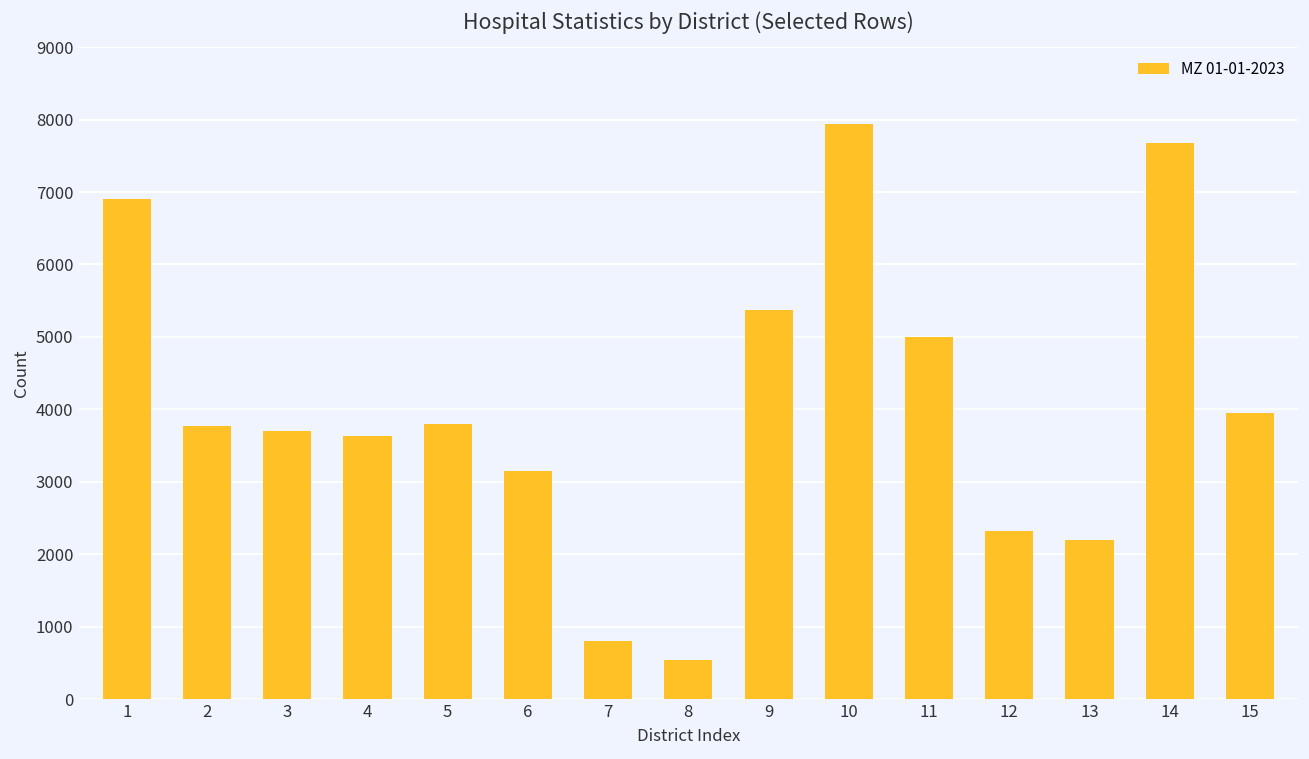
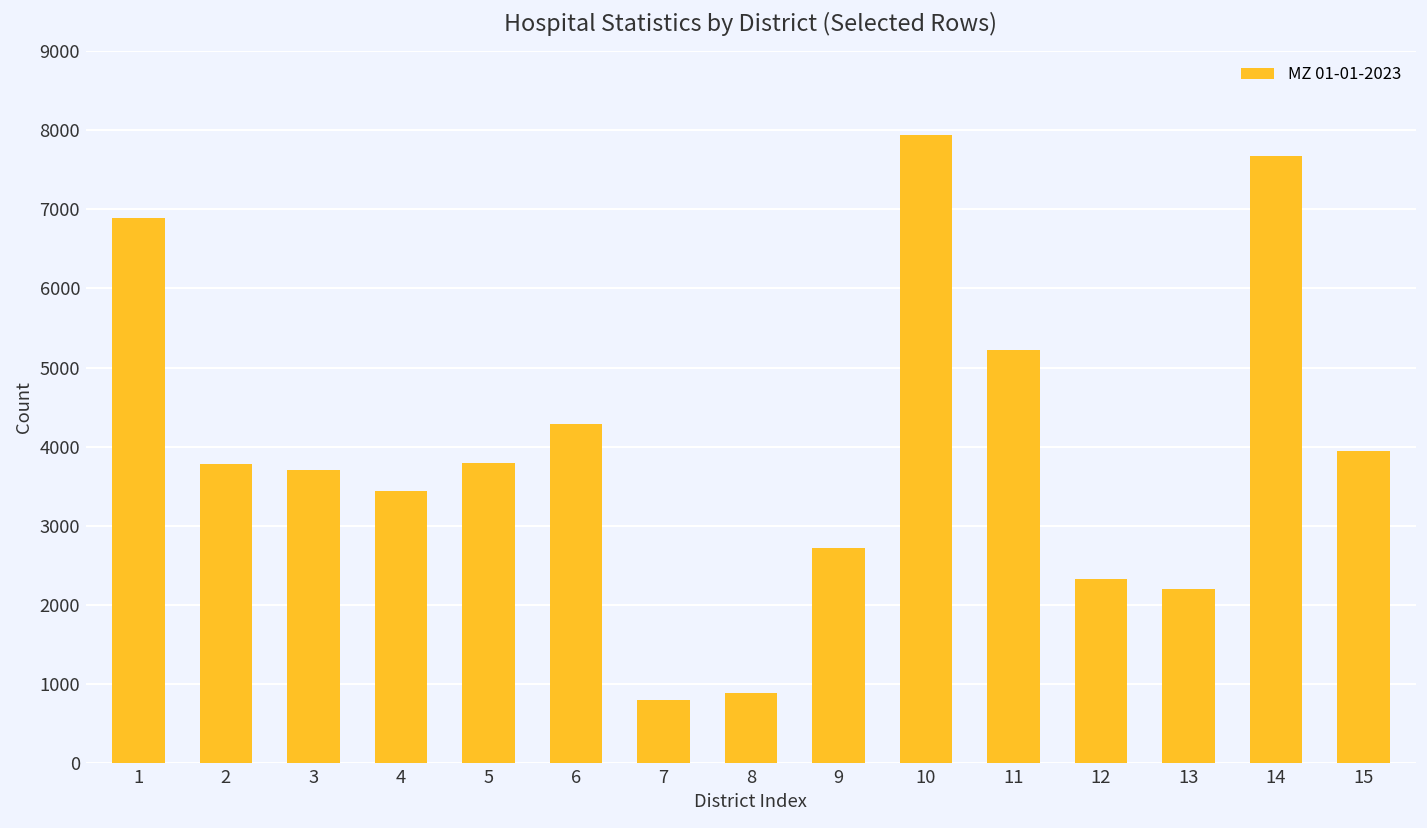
4: 3600 -> 3400
6: 3100 -> 4300
8: 500 -> 900
9: 5400 -> 2700
11: 5000 -> 5200
